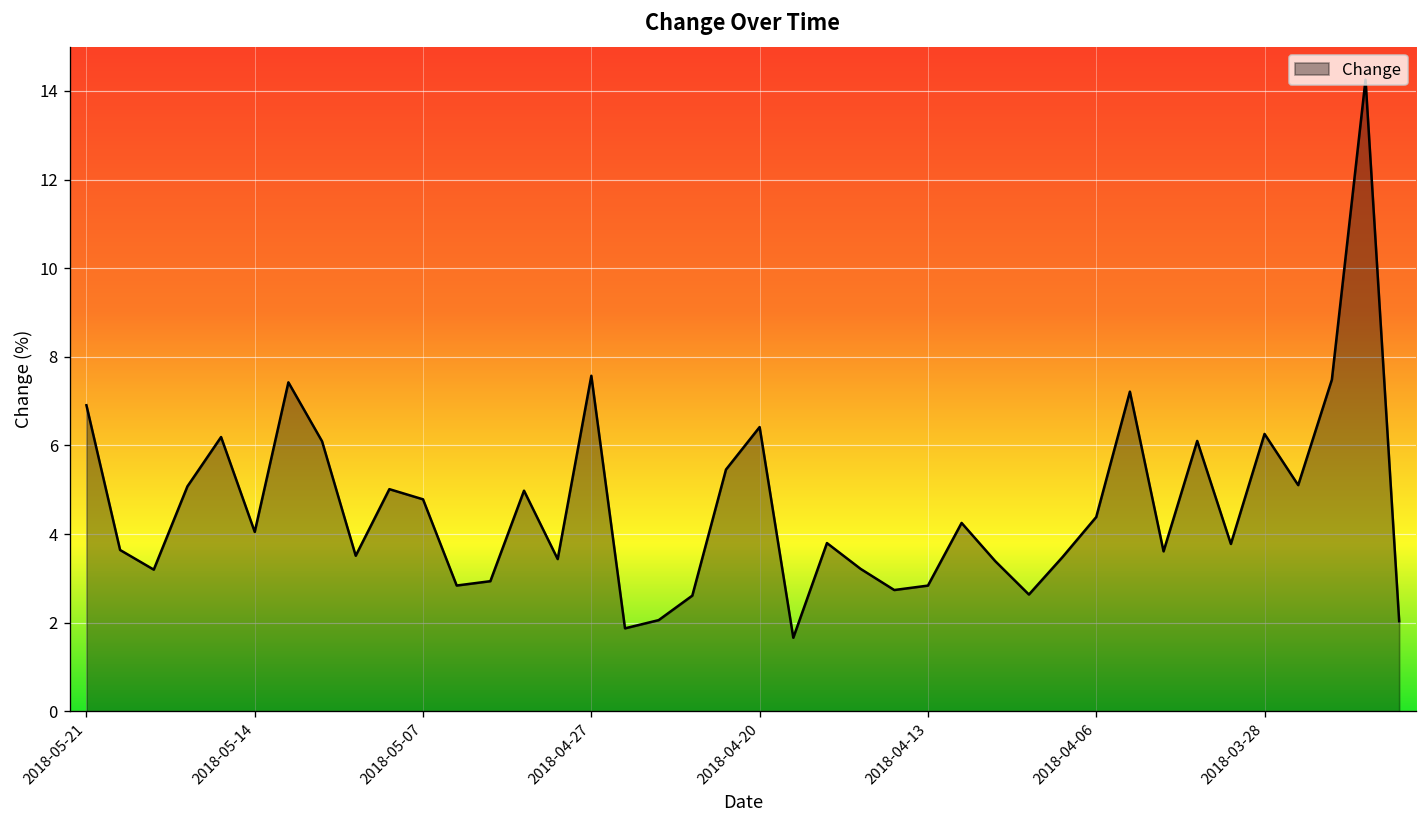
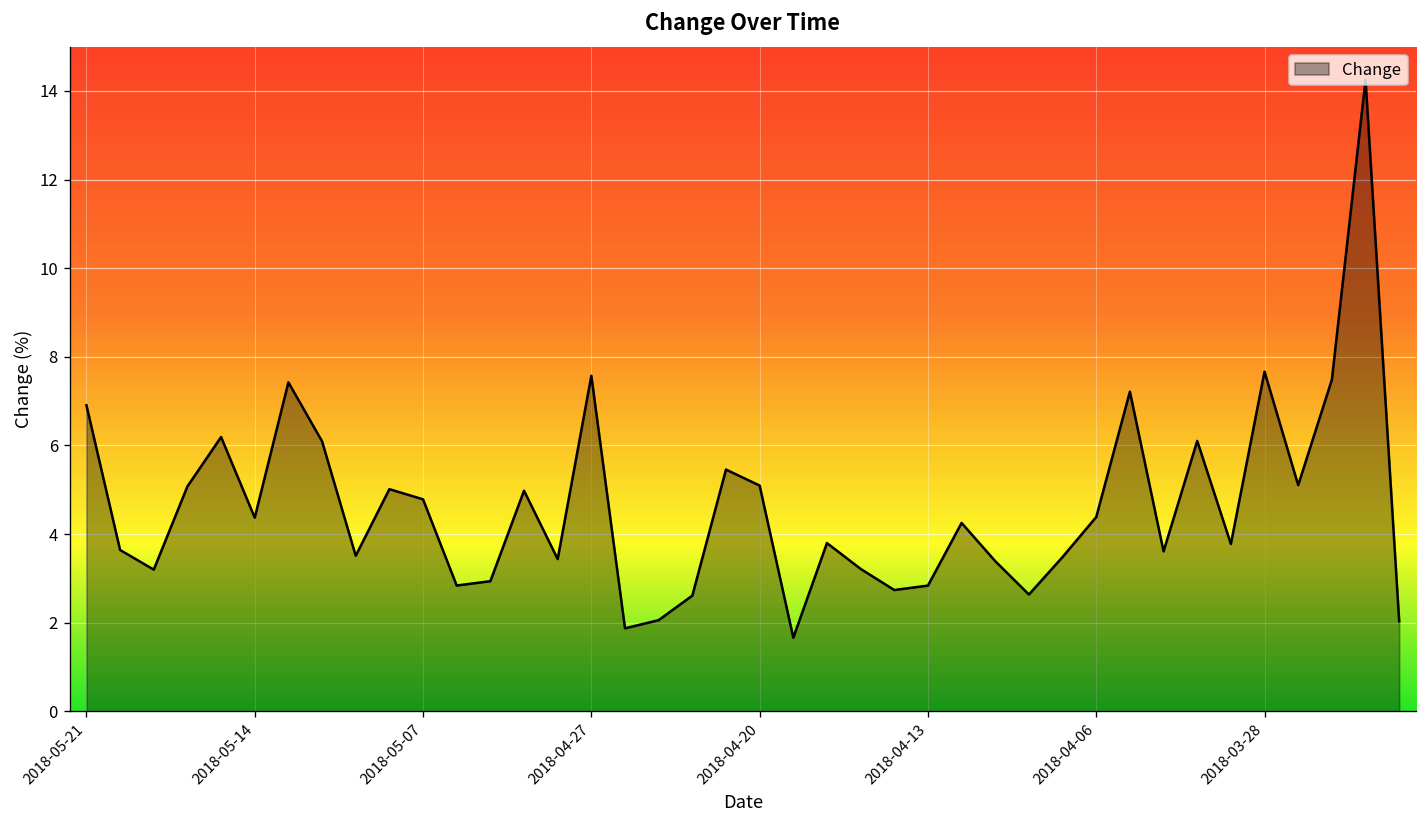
2018-05-14: 4.0 -> 4.4
2018-04-20: 6.4 -> 5.1
2018-03-28: 6.3 -> 7.7
